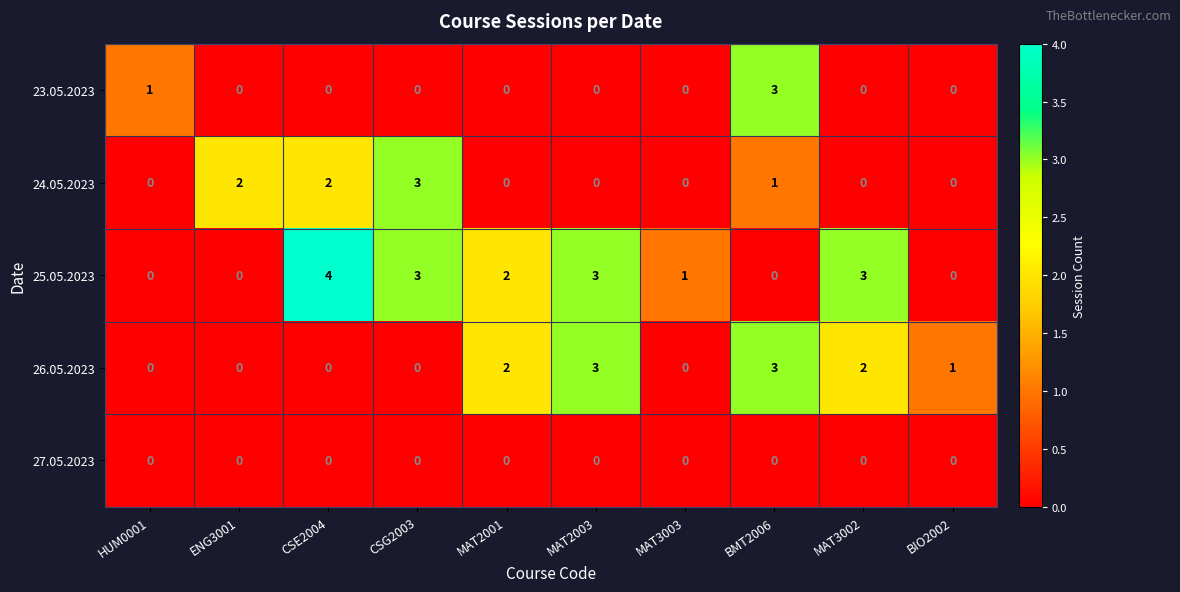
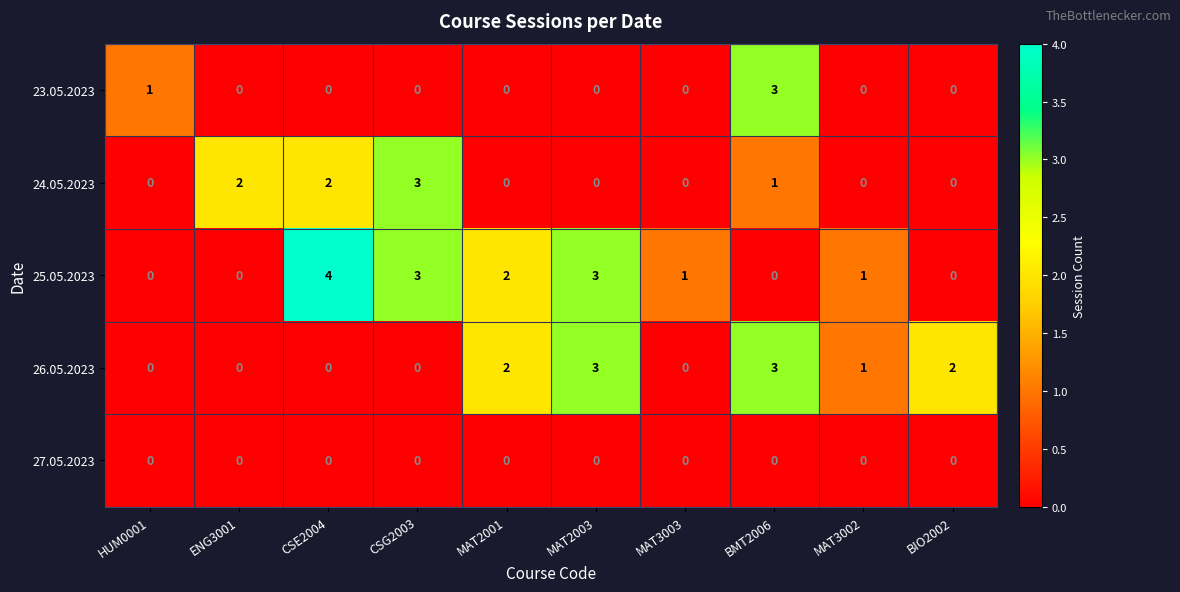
25.05.2023, MAT3002: 3 -> 1
26.05.2023, MAT3002: 2 -> 1
26.05.2023, BIO2002: 1 -> 2
